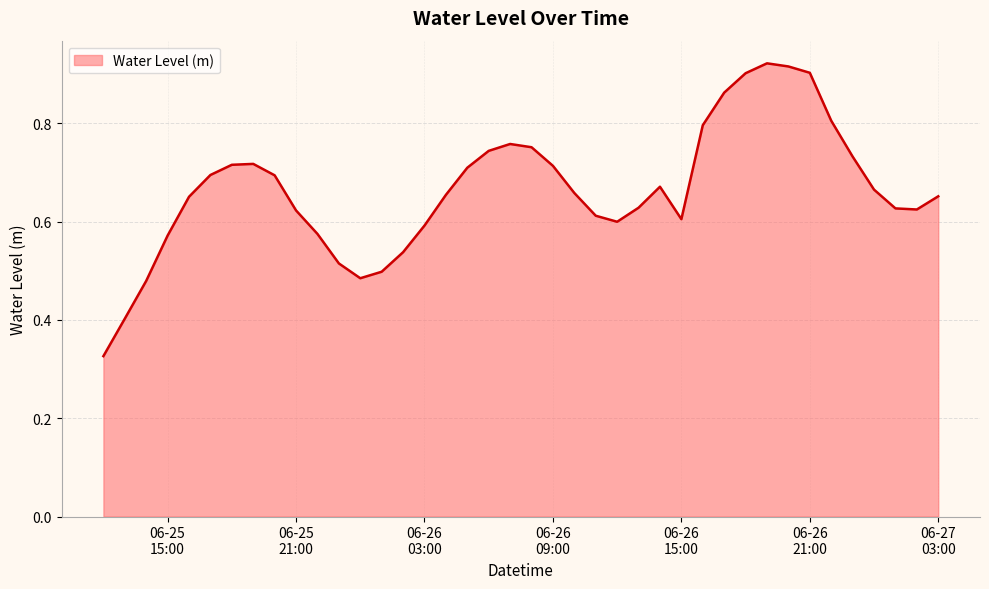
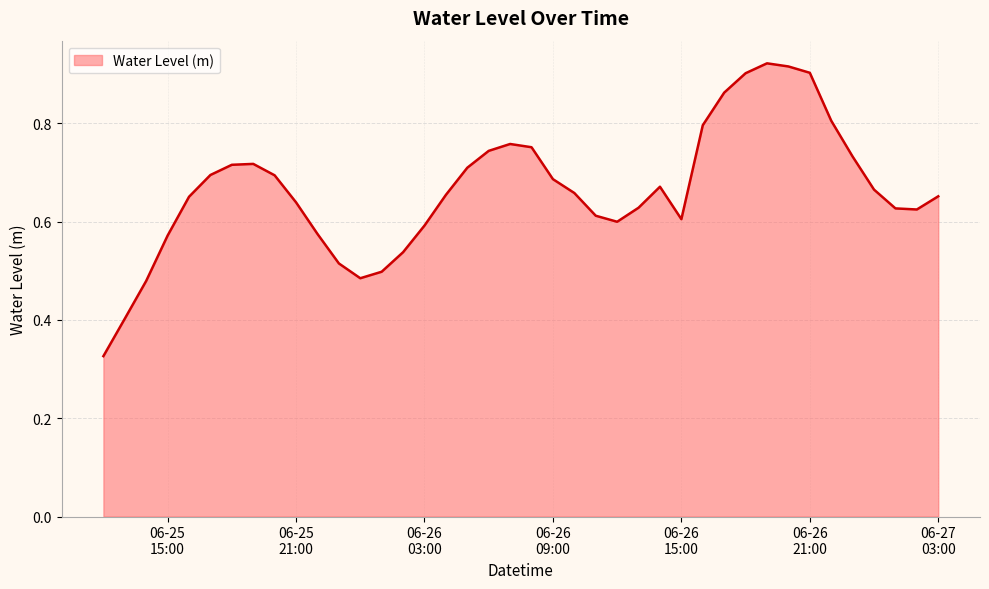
06-25 21:00: 0.62 -> 0.64
06-26 09:00: 0.71 -> 0.69
